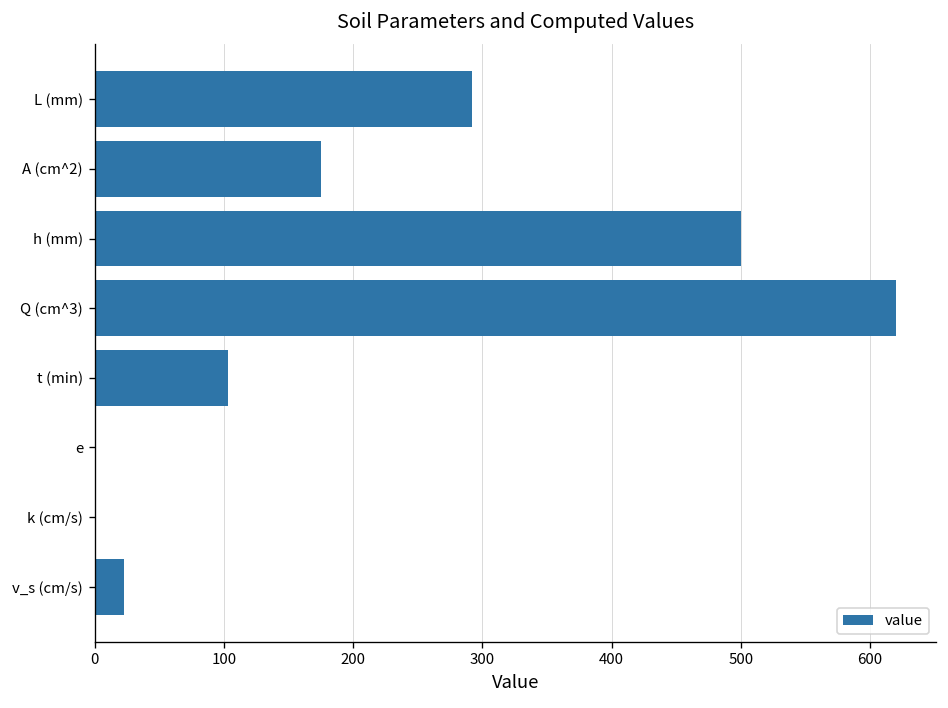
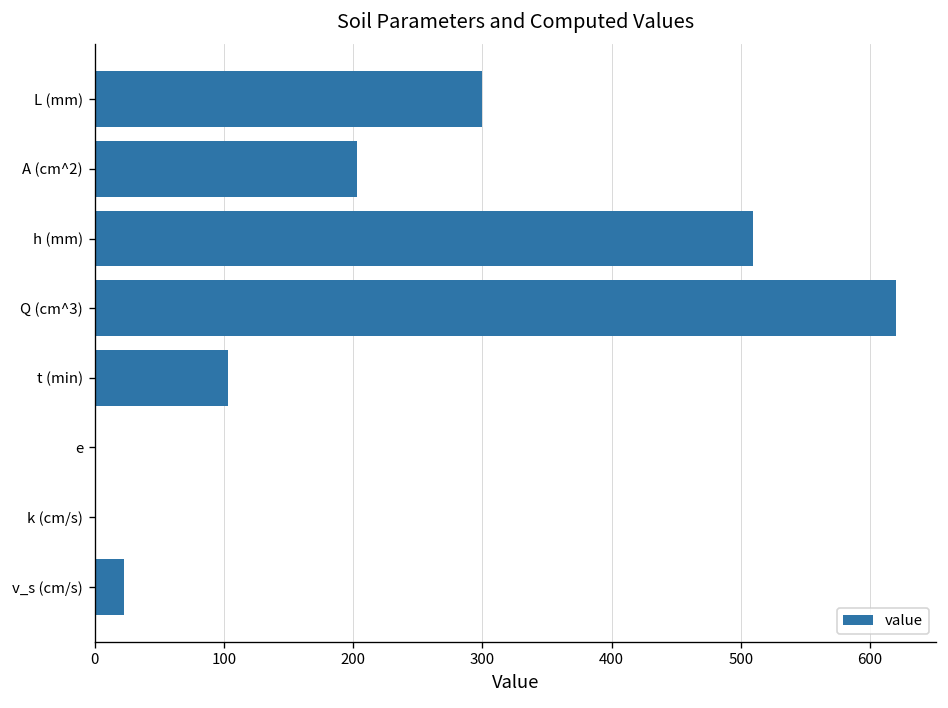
L (mm): 292 -> 300
A (cm^2): 175 -> 203
h (mm): 500 -> 509
